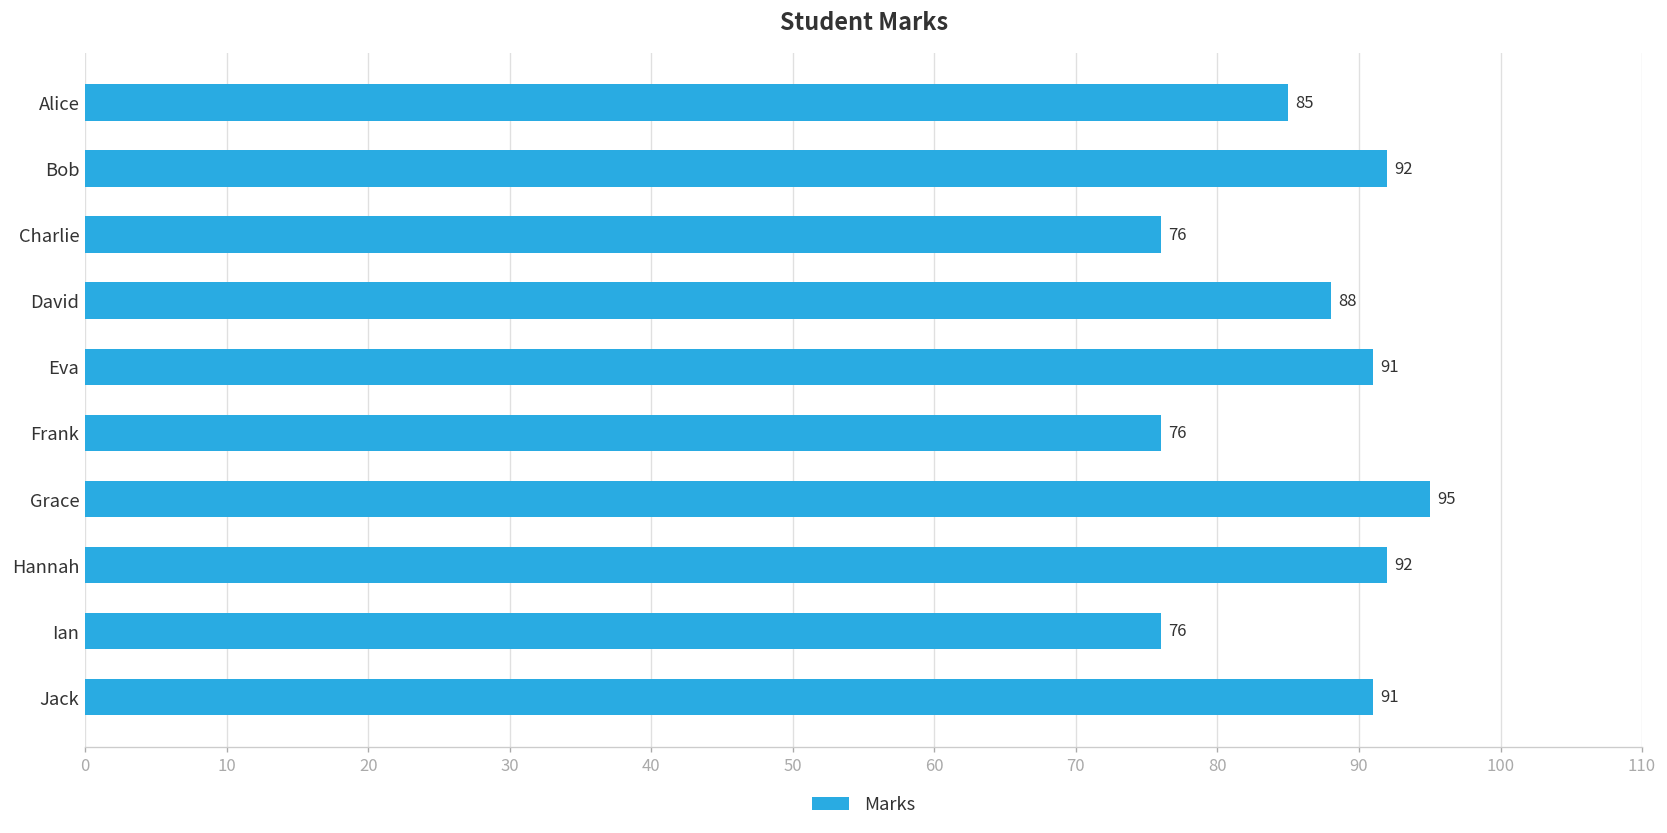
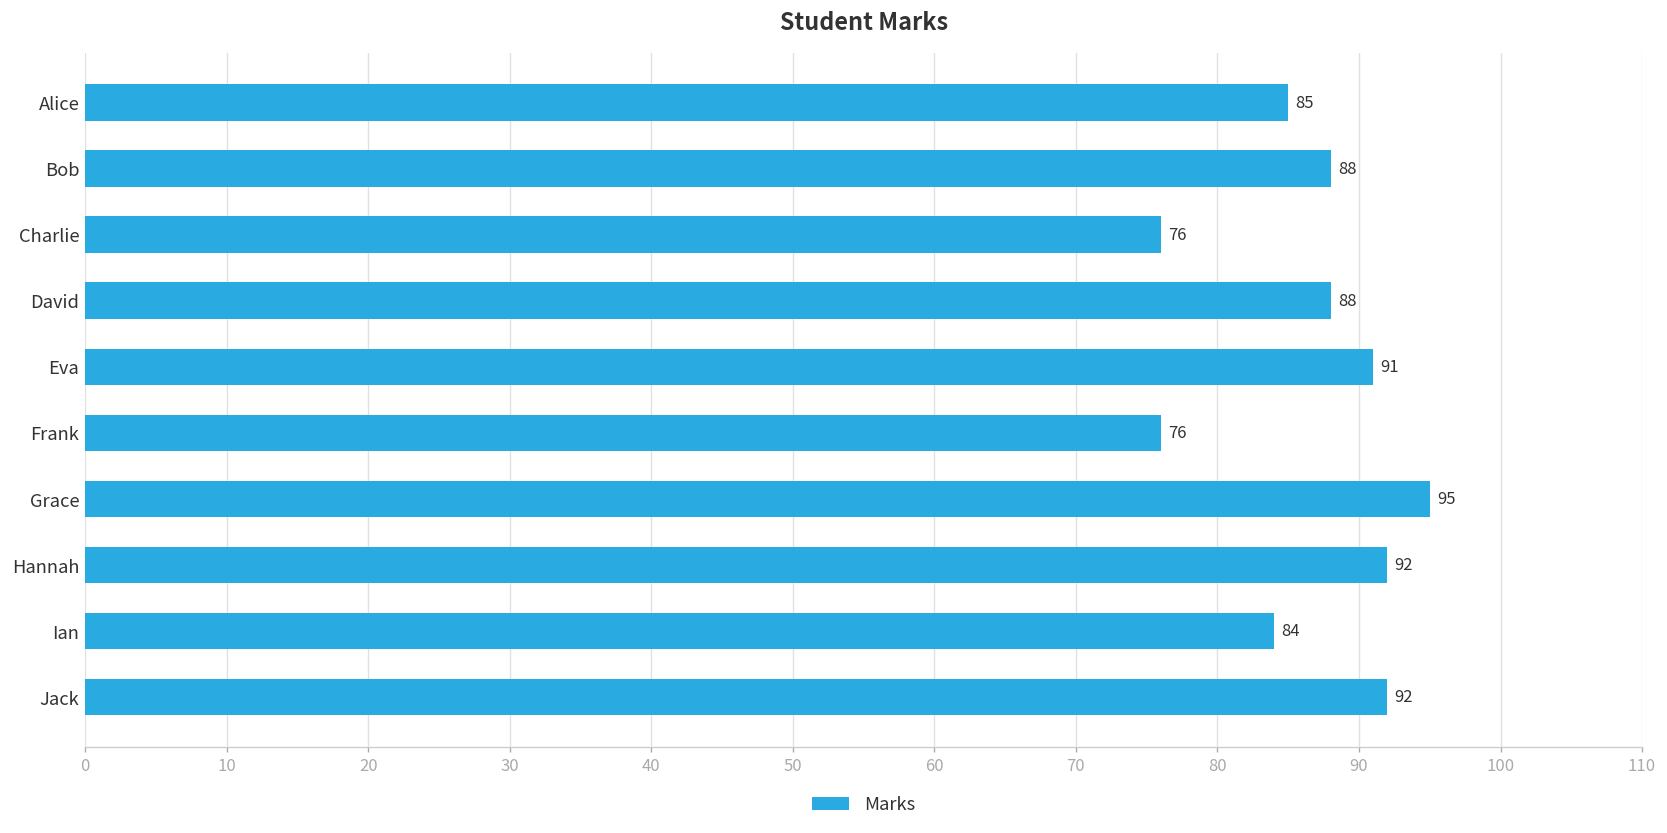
Bob: 92 -> 88
Ian: 76 -> 84
Jack: 91 -> 92
